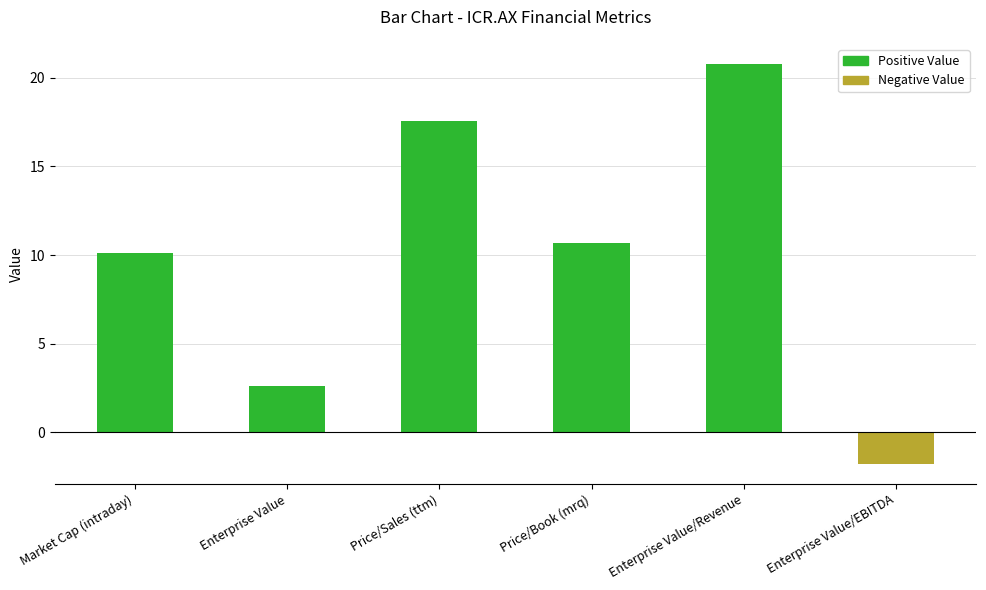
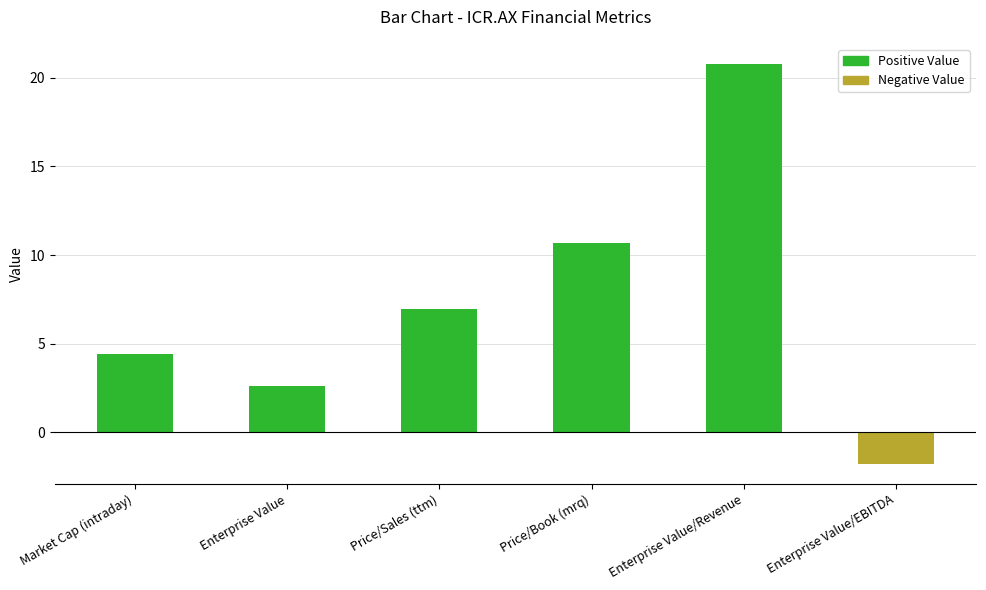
Market Cap (intraday): 10.1 -> 4.4
Price/Sales (ttm): 17.5 -> 7.0
